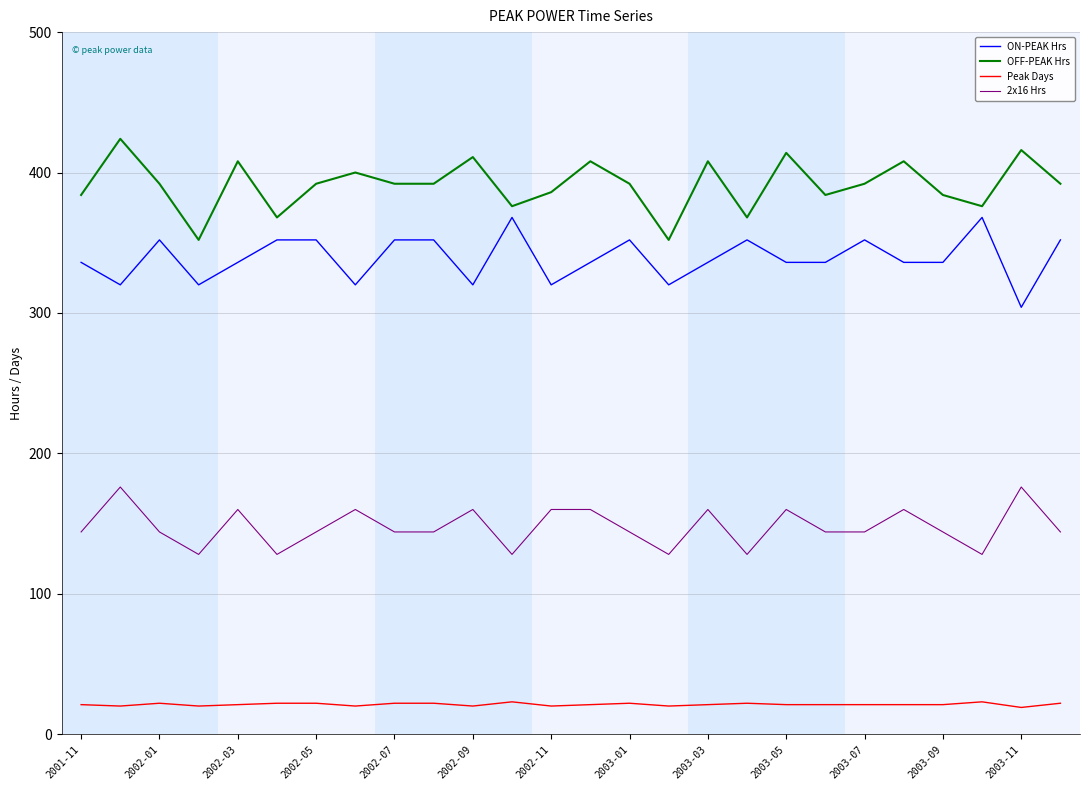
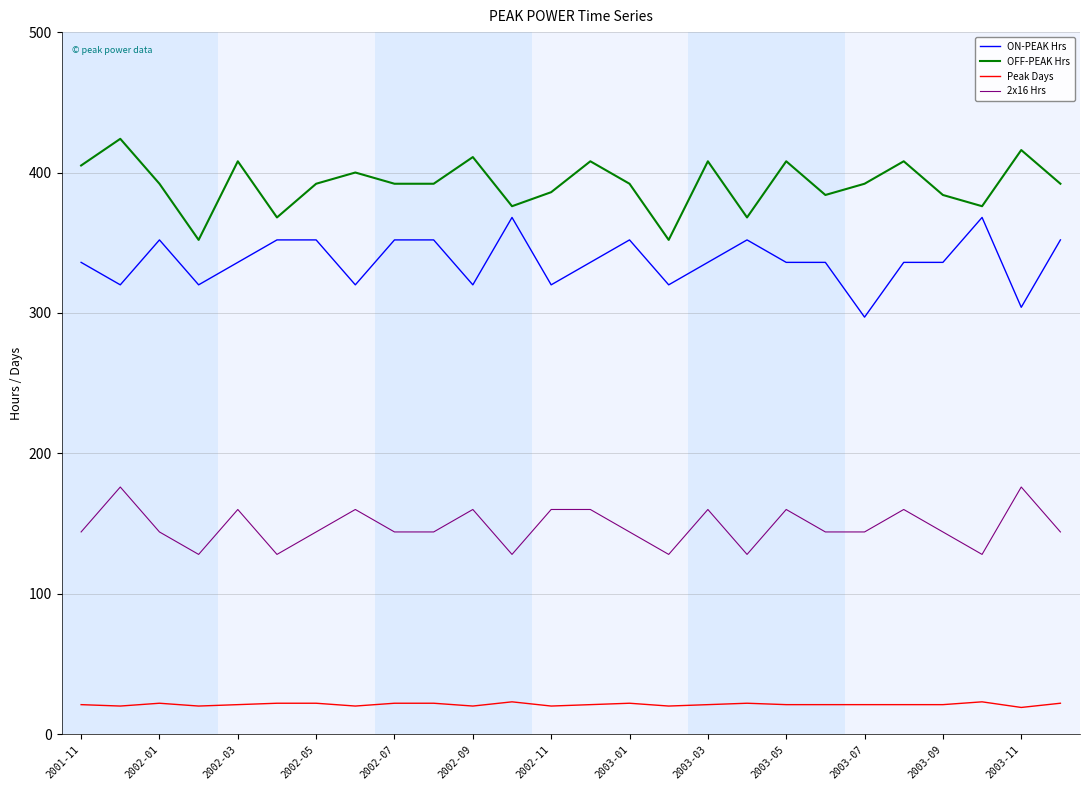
OFF-PEAK Hrs, 2001-11: 384 -> 405
OFF-PEAK Hrs, 2003-05: 414 -> 408
ON-PEAK Hrs, 2003-07: 352 -> 297
